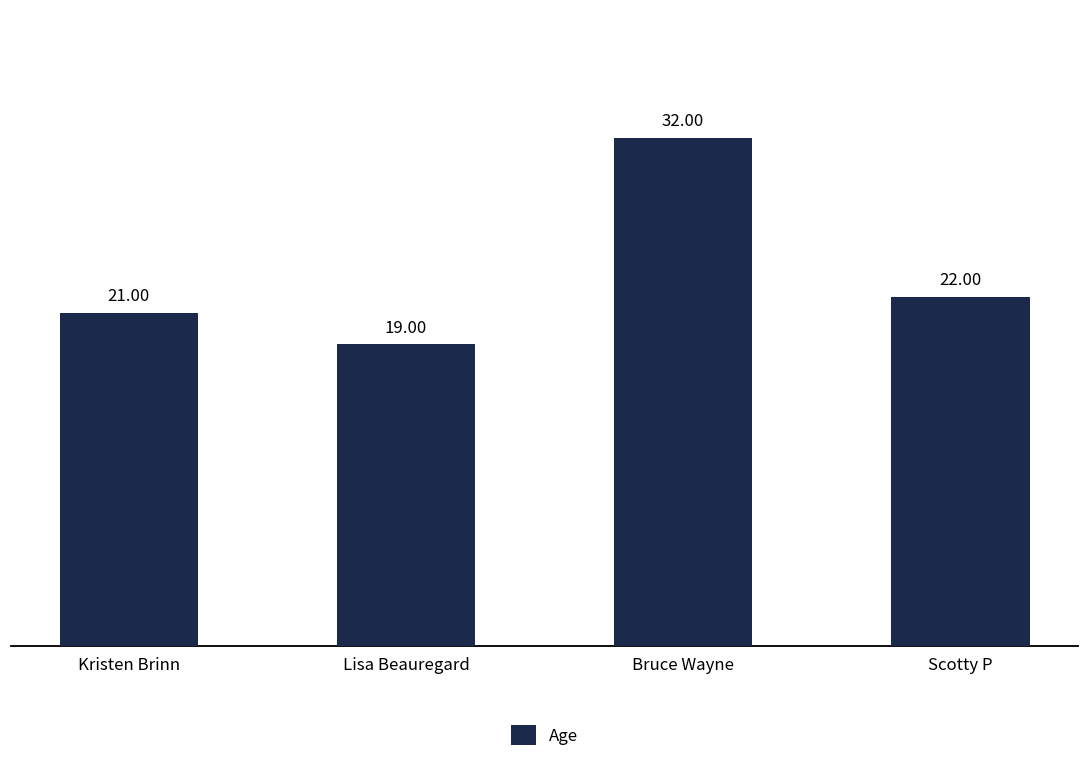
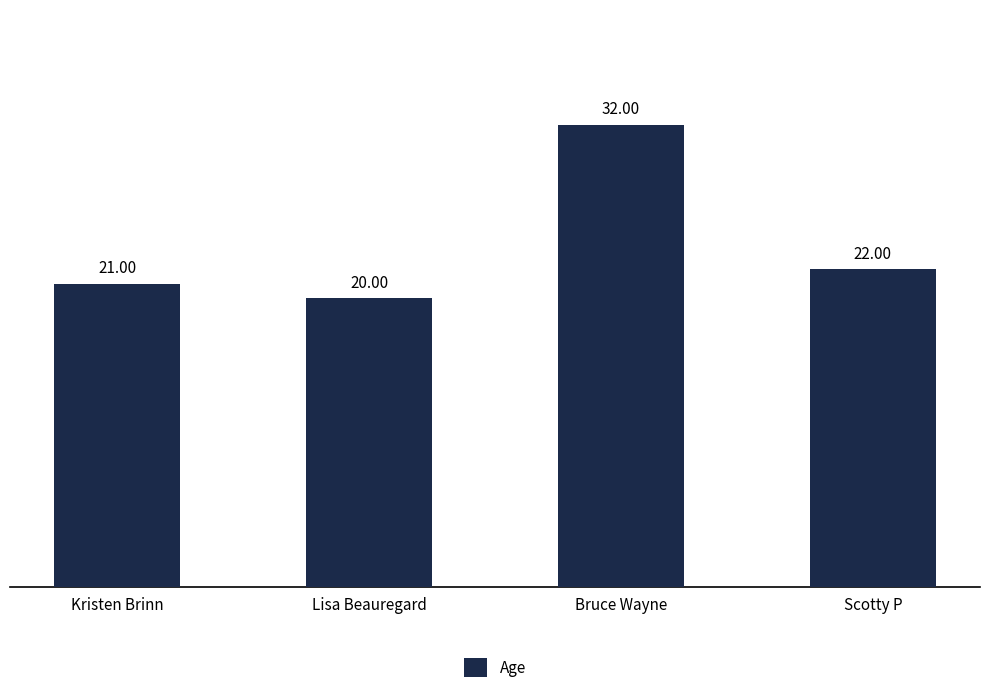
Lisa Beauregard: 19.00 -> 20.00
